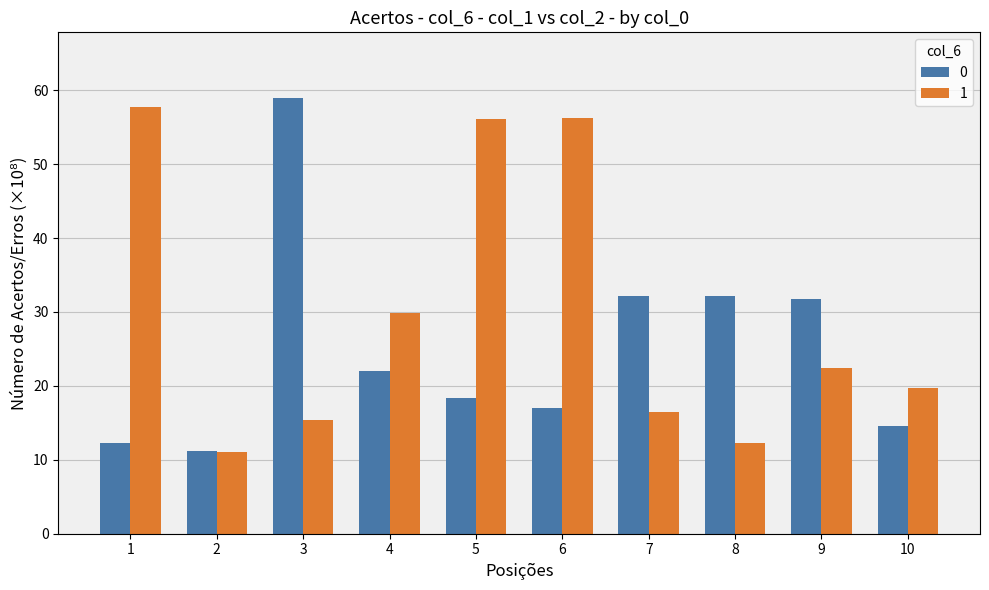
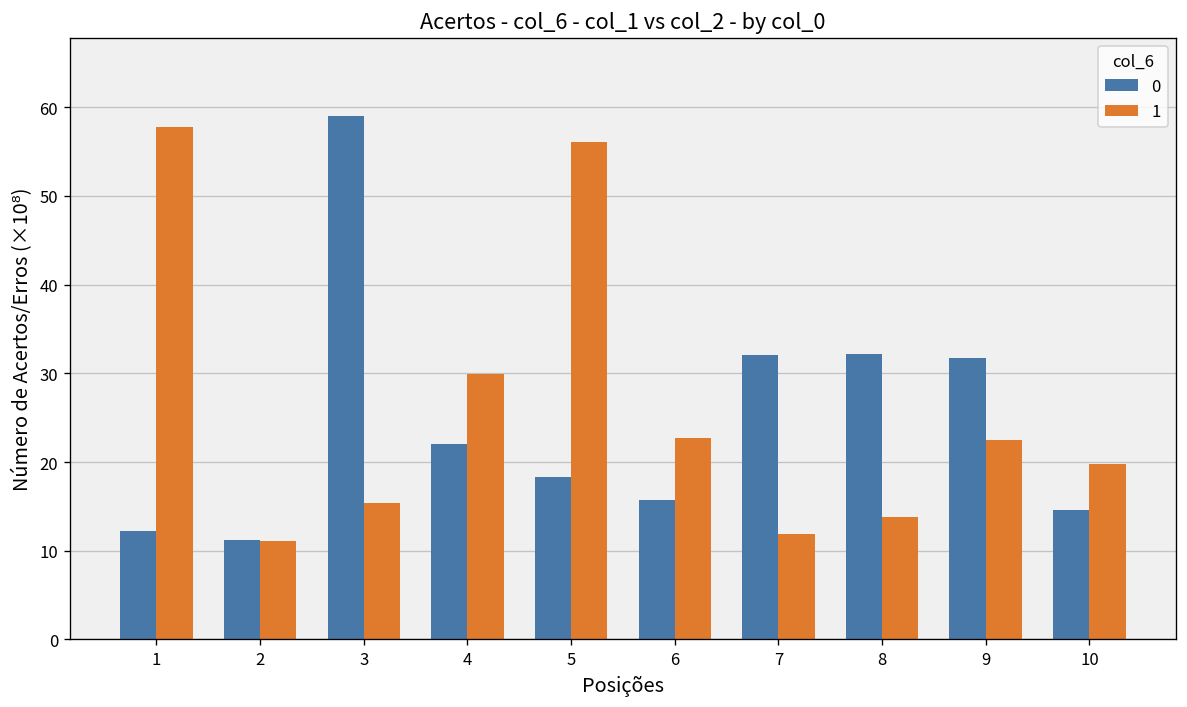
0, 6: 17 -> 16
1, 6: 56 -> 23
1, 7: 16 -> 12
1, 8: 12 -> 14
